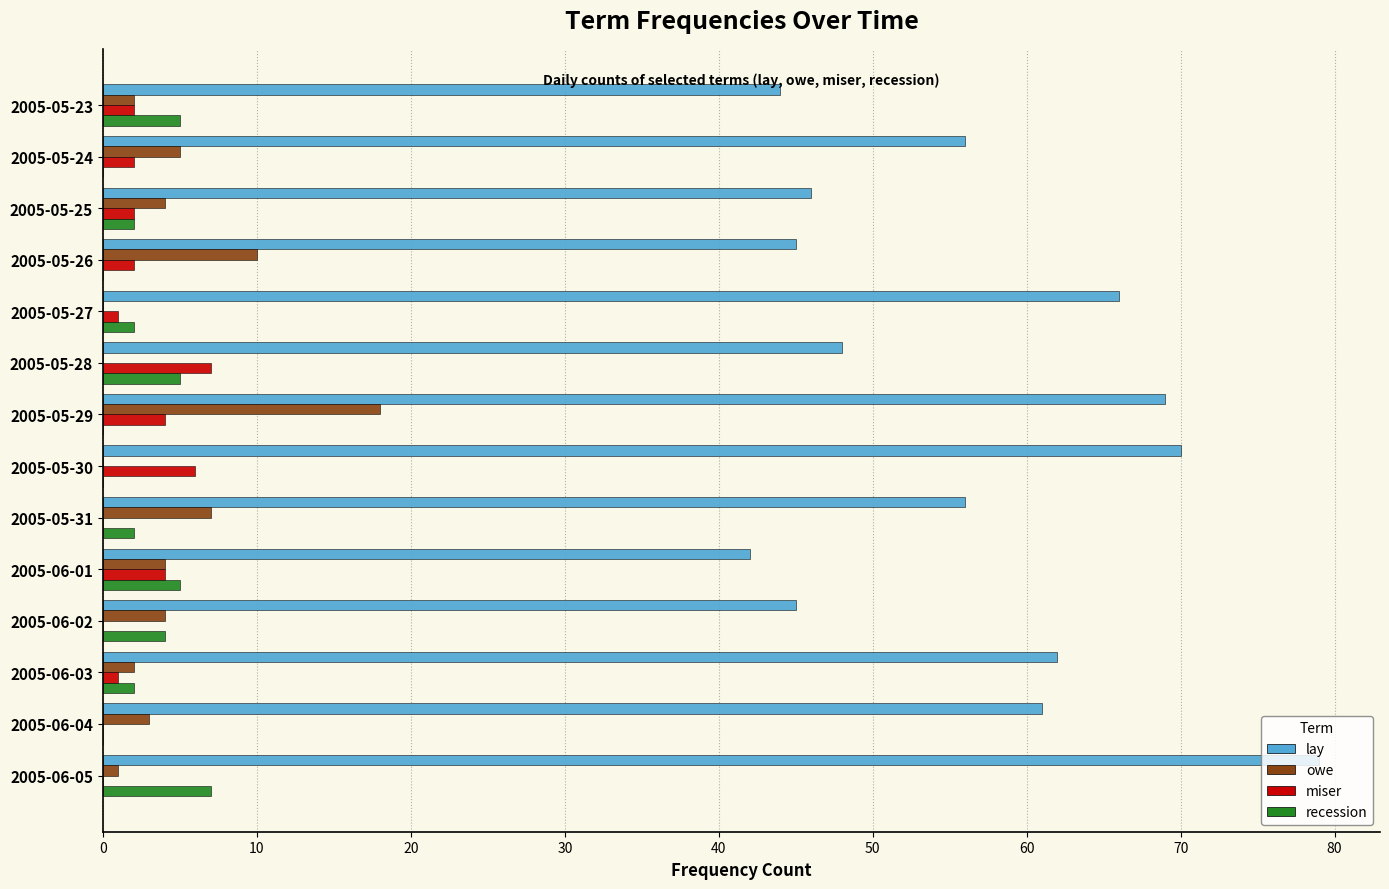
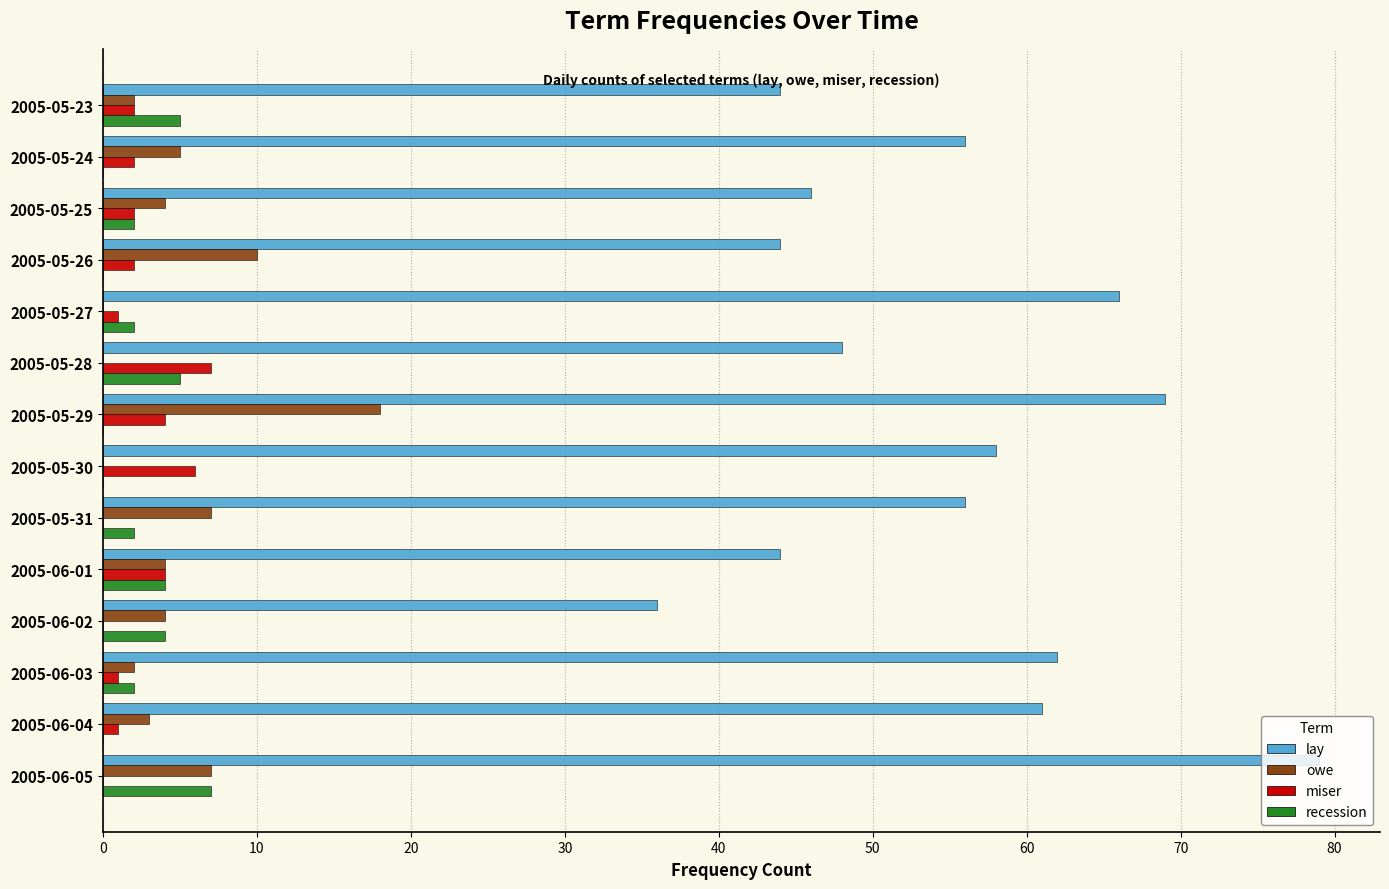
lay, 2005-05-26: 45 -> 44
lay, 2005-05-30: 70 -> 58
lay, 2005-06-01: 42 -> 44
recession, 2005-06-01: 5 -> 4
lay, 2005-06-02: 45 -> 36
miser, 2005-06-04: 0 -> 1
owe, 2005-06-05: 1 -> 7
